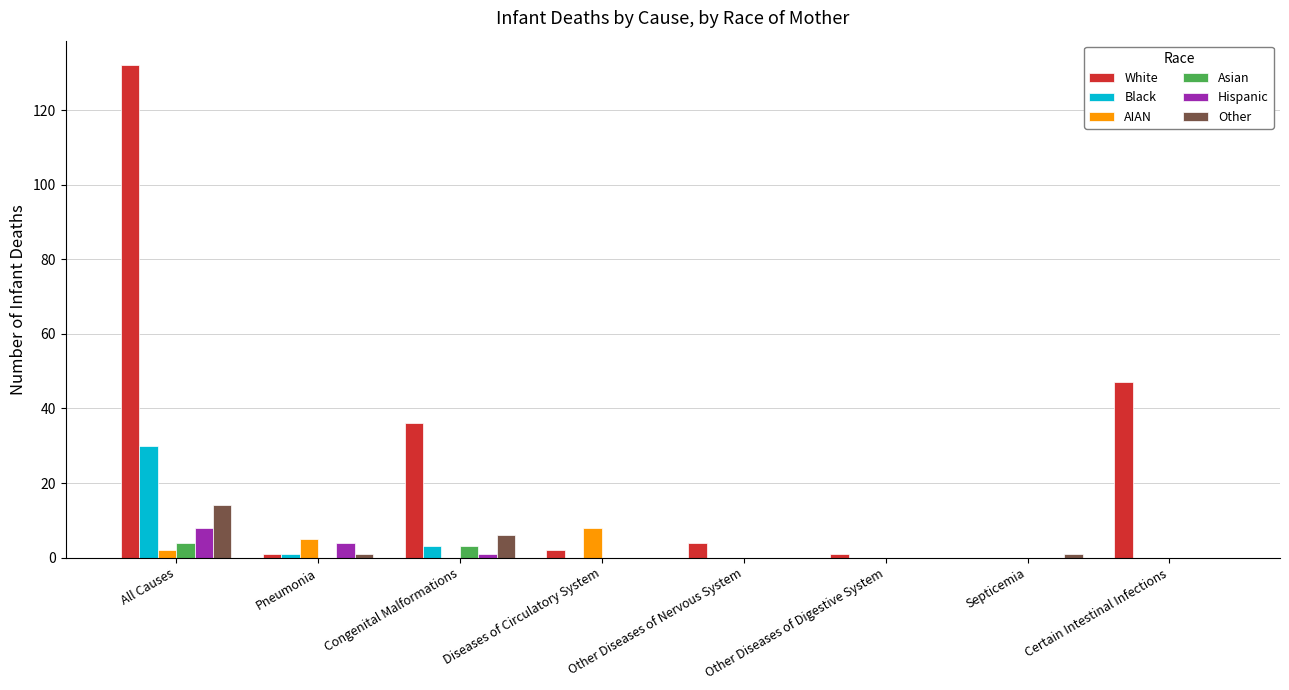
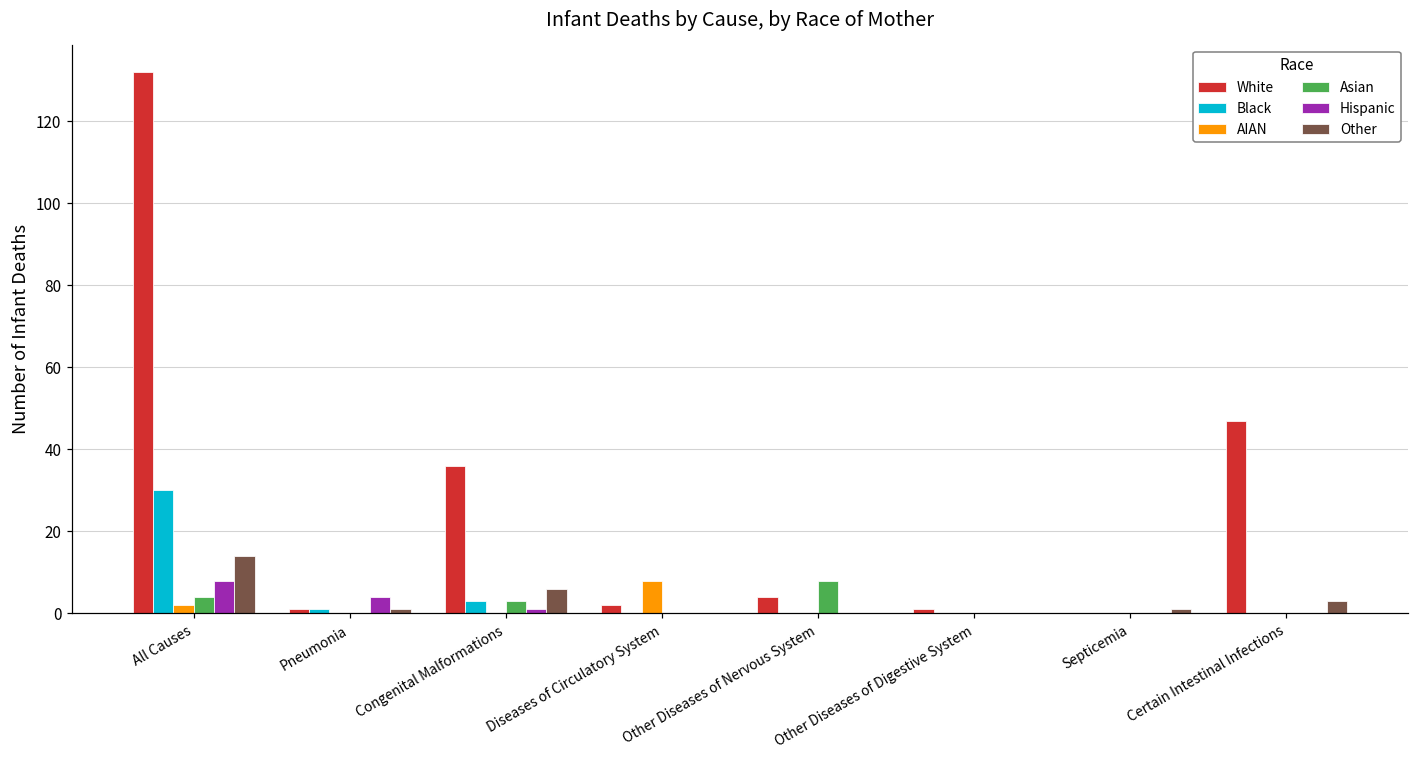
AIAN, Pneumonia: 5 -> 0
Asian, Other Diseases of Nervous System: 0 -> 8
Other, Certain Intestinal Infections: 0 -> 3
